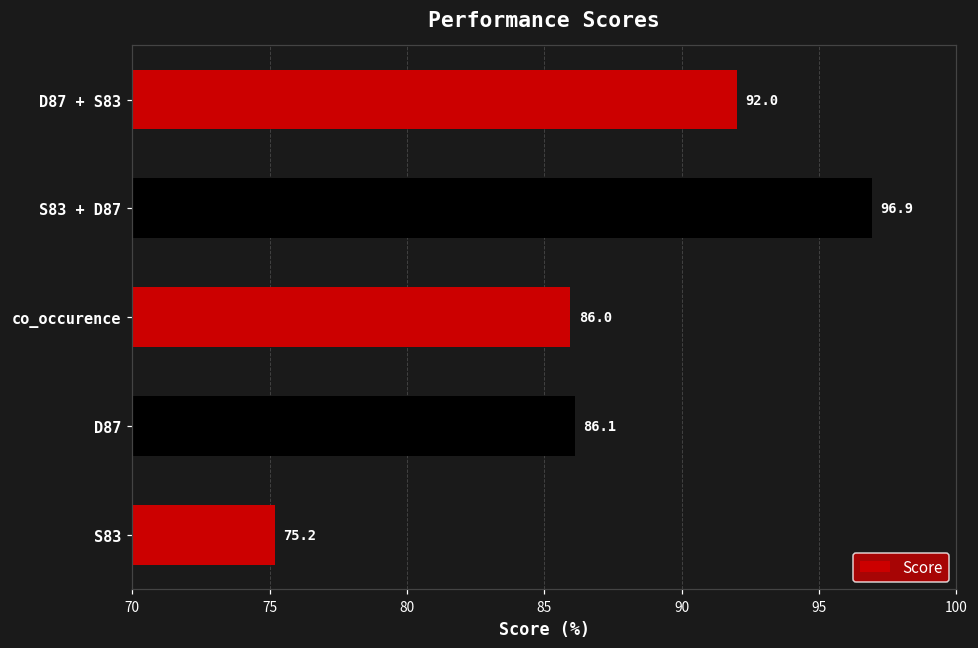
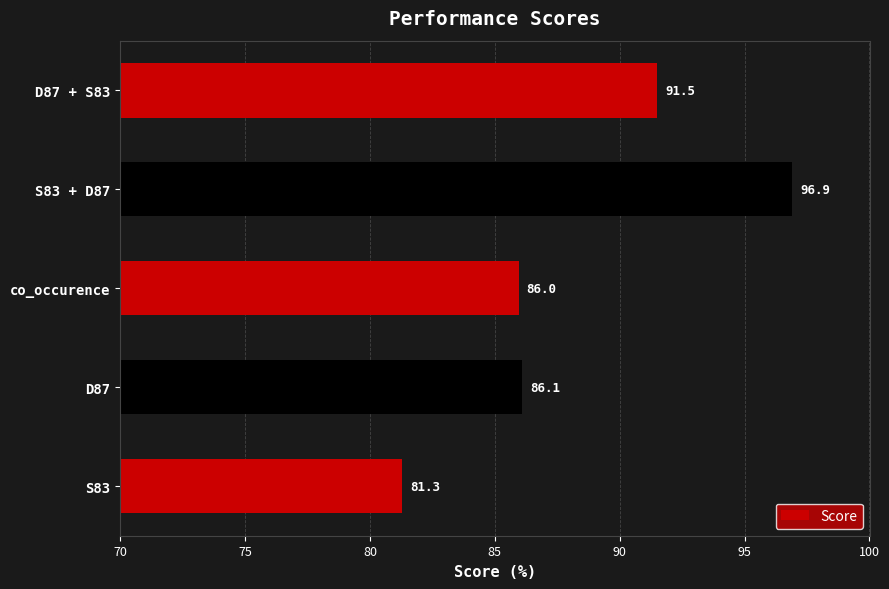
D87 + S83: 92.0 -> 91.5
S83: 75.2 -> 81.3
